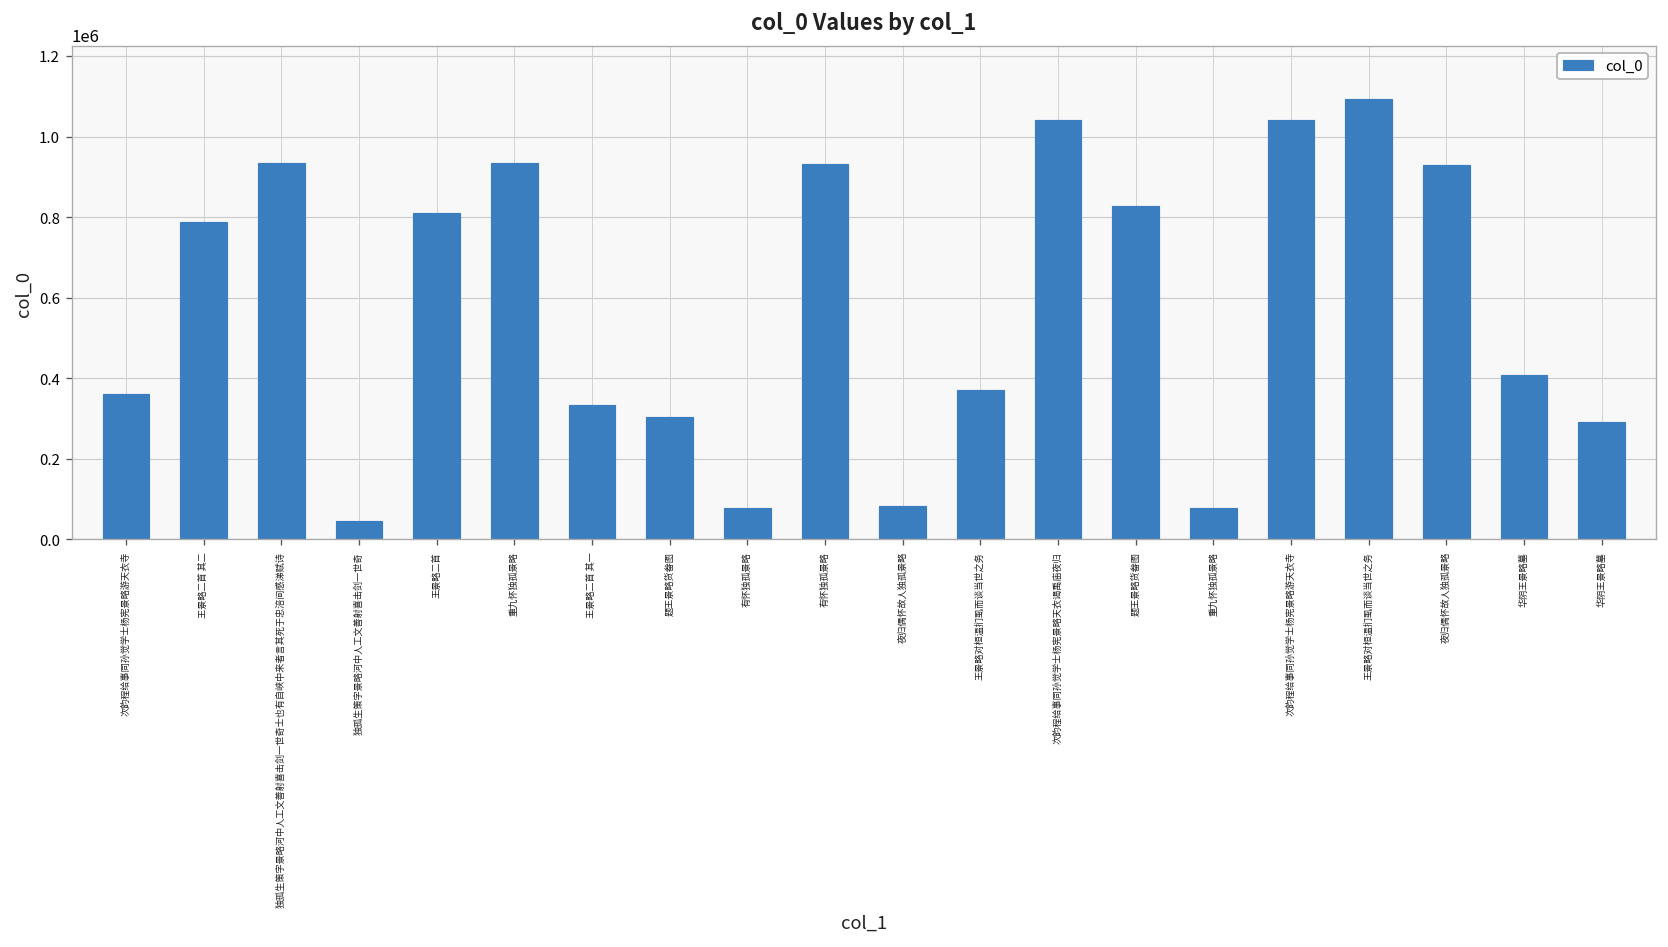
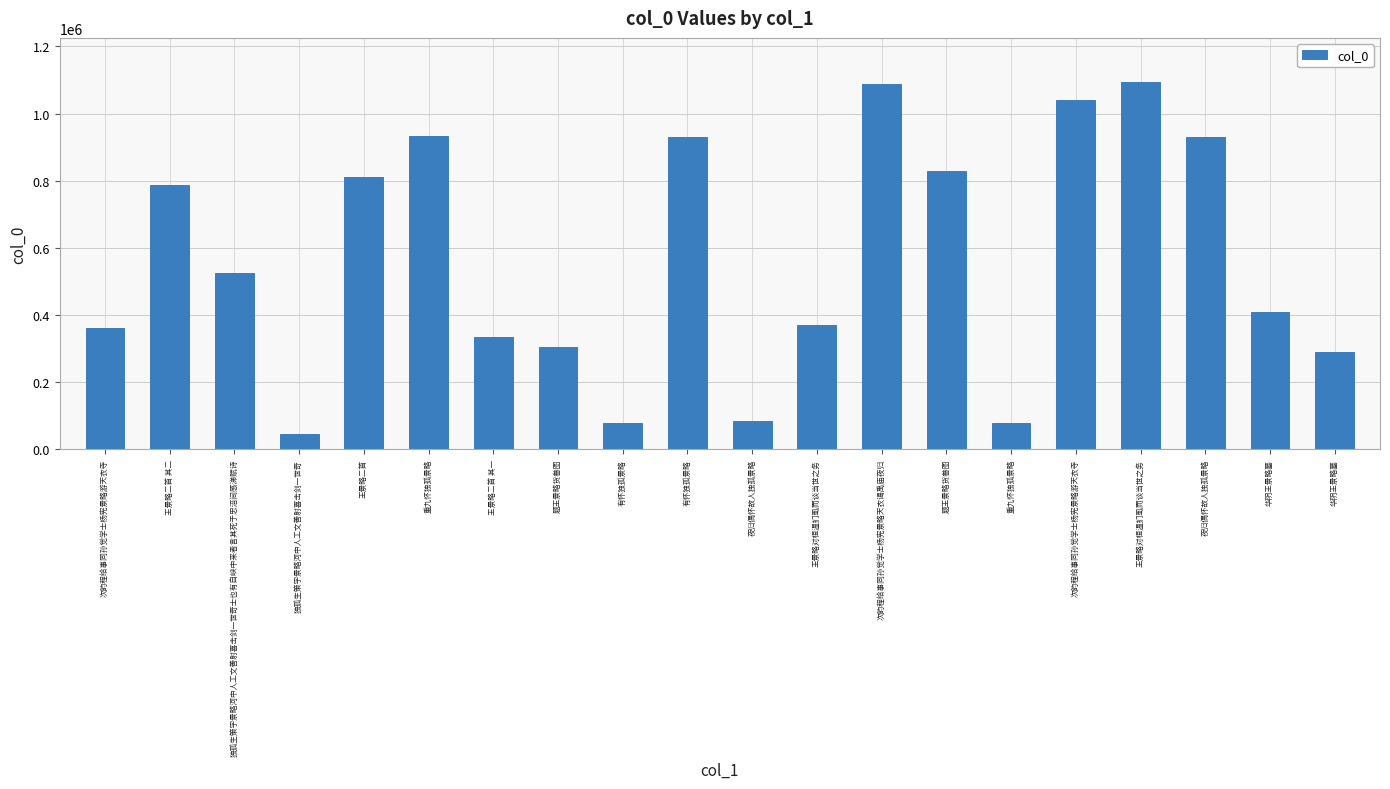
独孤生策字景略河中人工文善射喜击剑一世奇士也有自峡中来者言其死于忠涪间感涕赋诗: 930000 -> 530000
次韵程给事同孙觉学士杨宪景略天衣谒禹庙夜归: 1040000 -> 1090000
